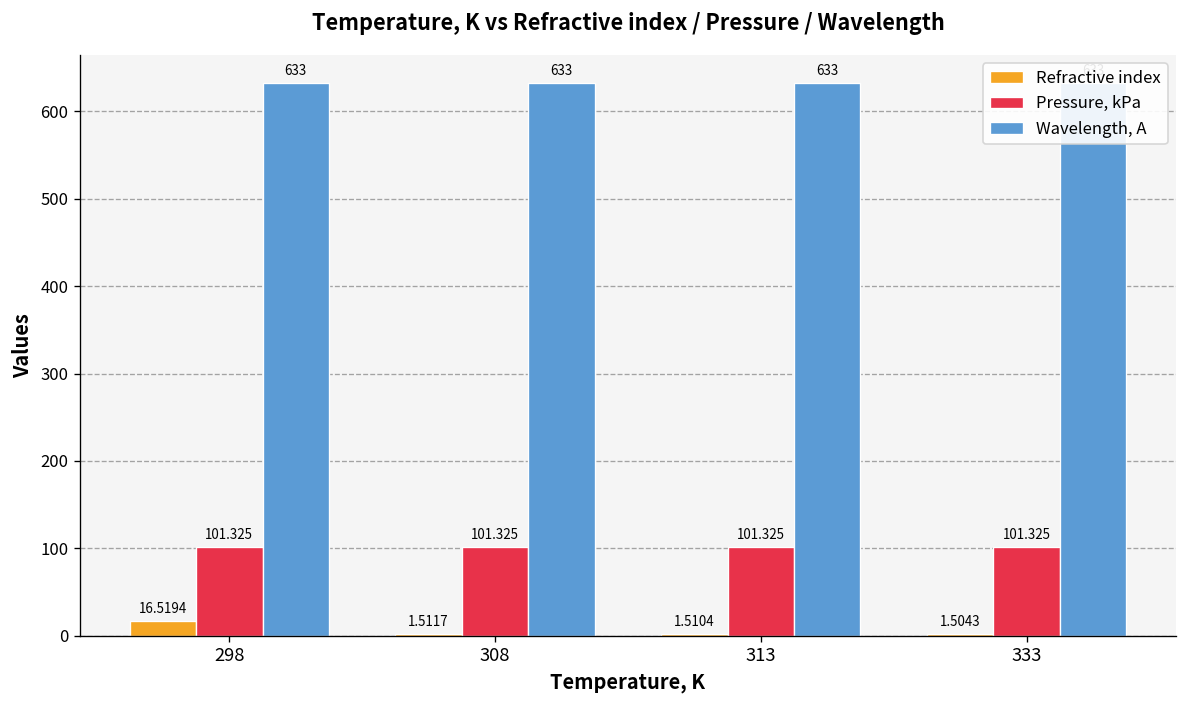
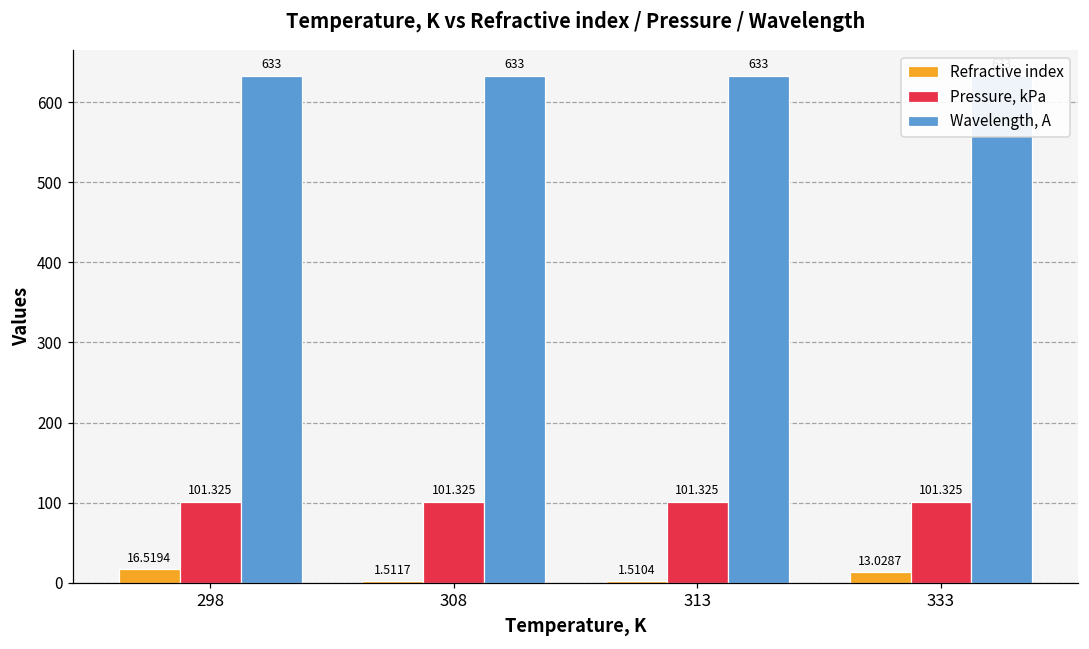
Refractive index, 333: 1.5043 -> 13.0287
